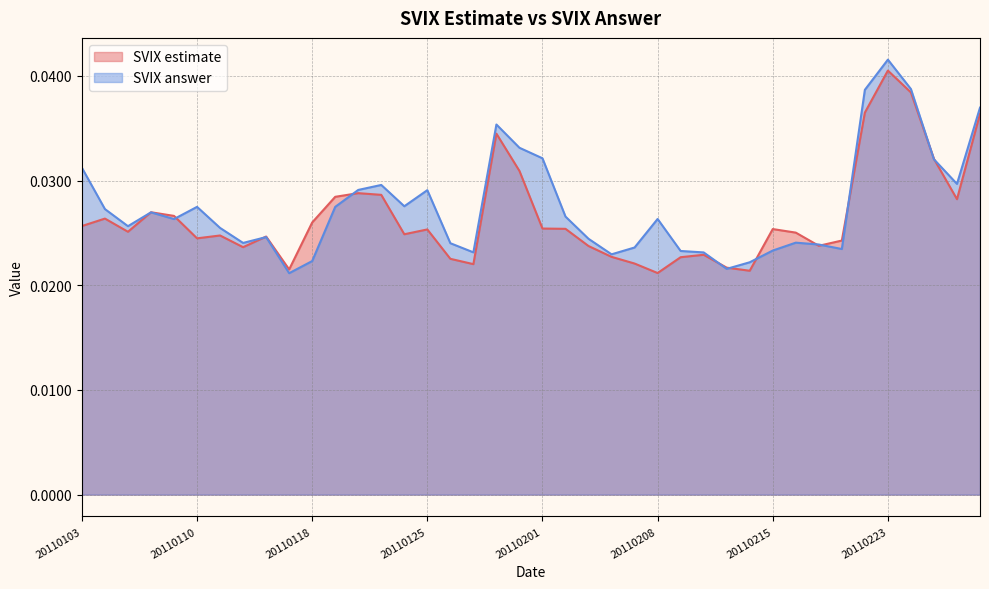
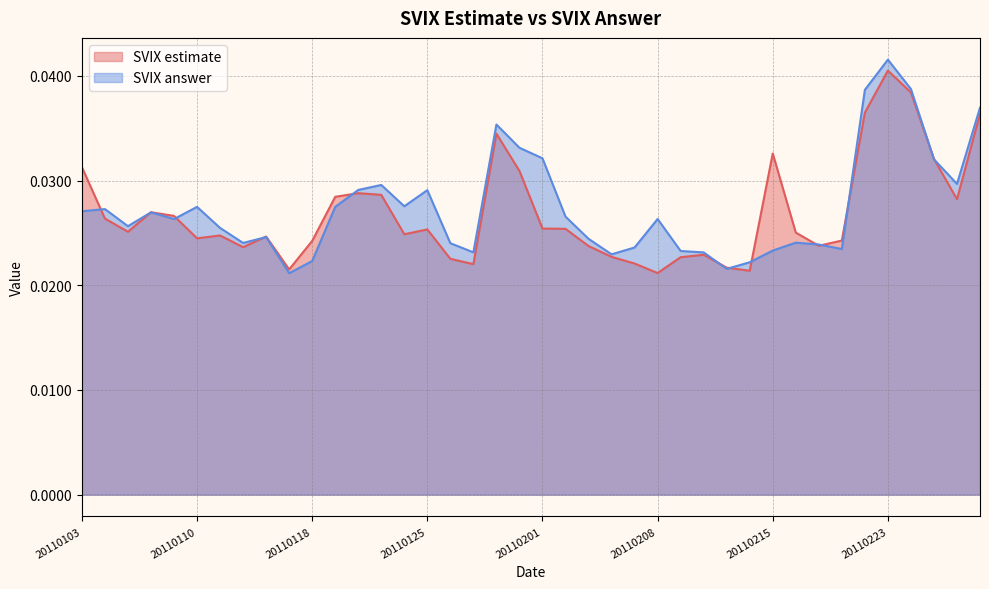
SVIX estimate, 20110103: 0.0257 -> 0.0313
SVIX answer, 20110103: 0.0312 -> 0.0271
SVIX estimate, 20110118: 0.0260 -> 0.0242
SVIX estimate, 20110215: 0.0254 -> 0.0326
